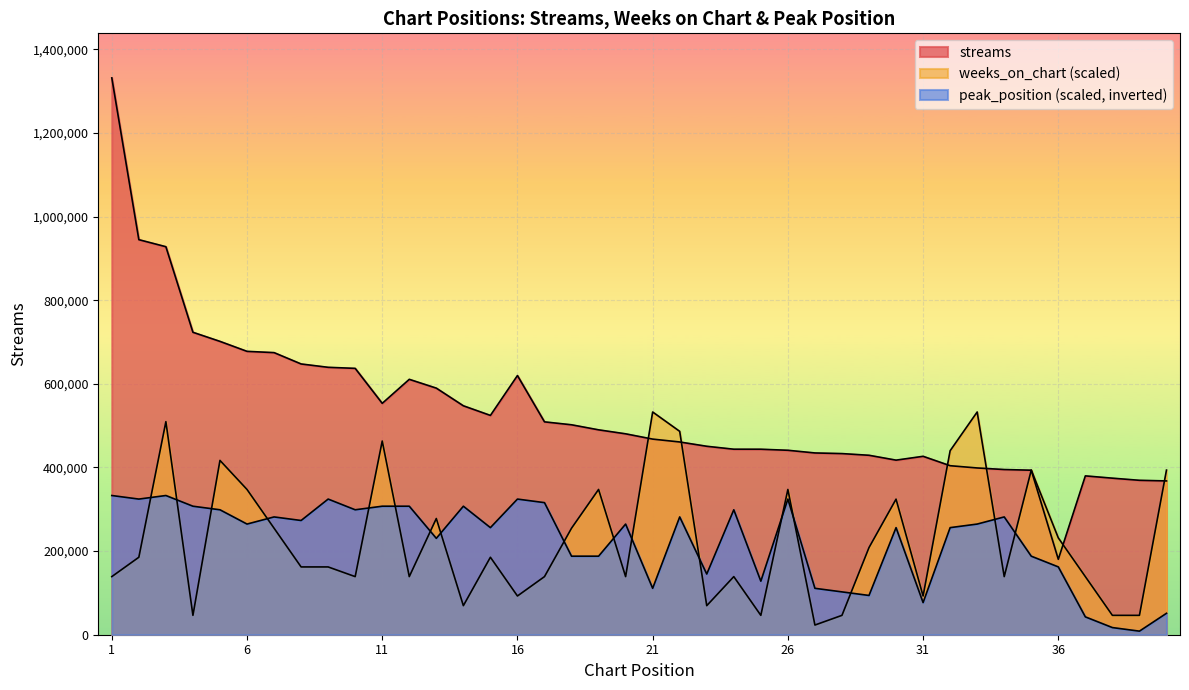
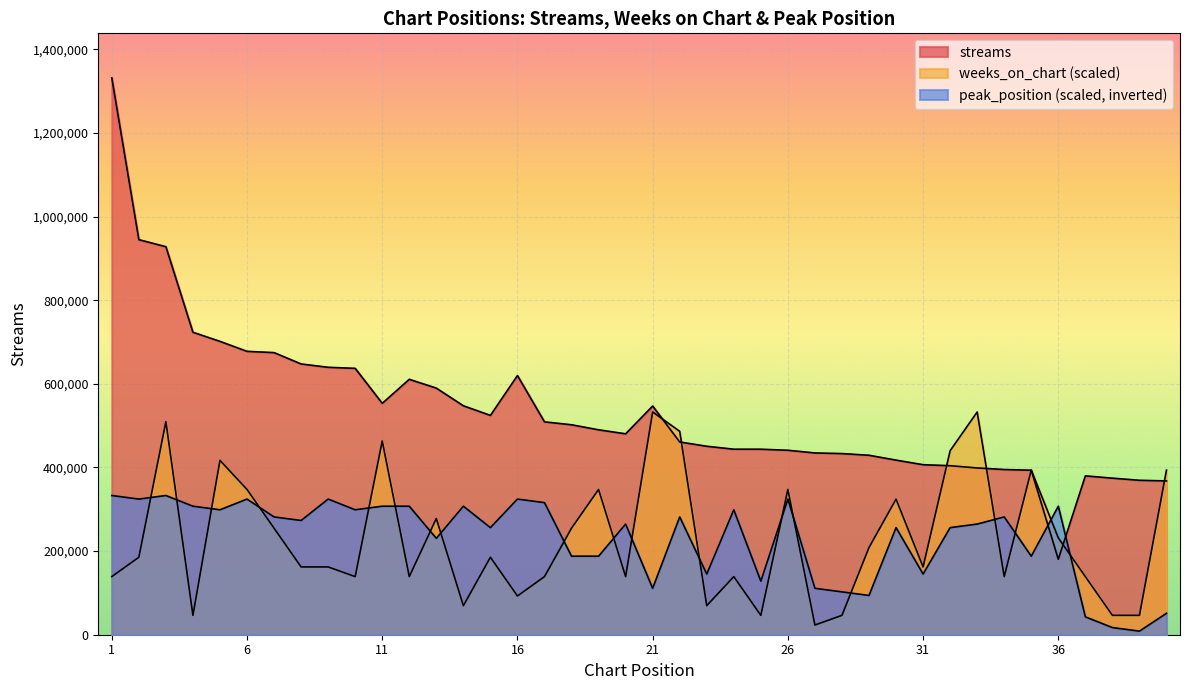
peak_position (scaled, inverted), 6: 260,000 -> 320,000
streams, 21: 470,000 -> 550,000
streams, 31: 430,000 -> 410,000
weeks_on_chart (scaled), 31: 90,000 -> 160,000
peak_position (scaled, inverted), 31: 80,000 -> 150,000
peak_position (scaled, inverted), 36: 160,000 -> 310,000
